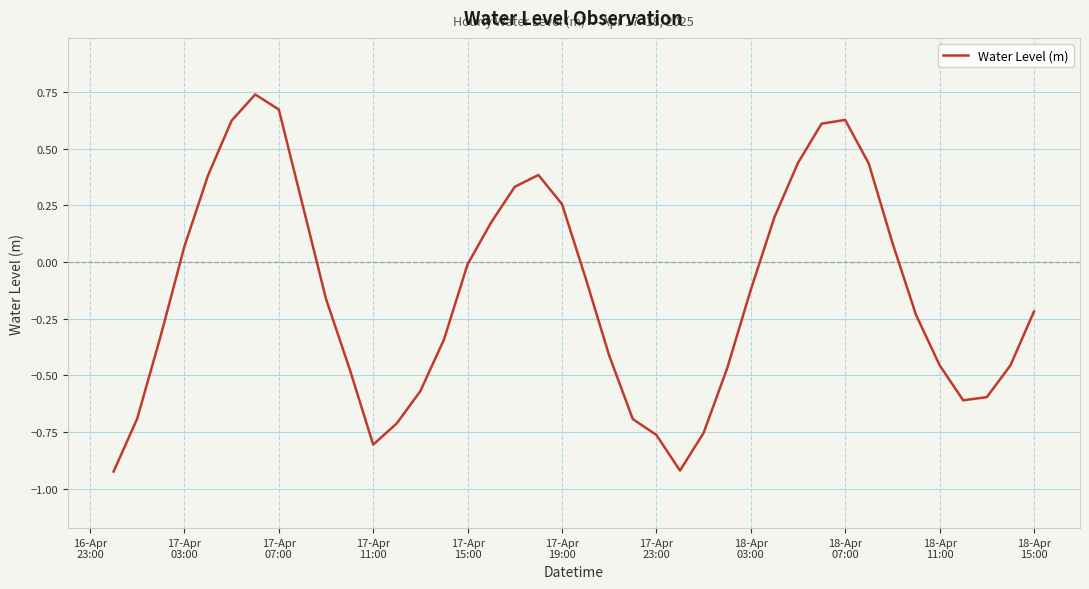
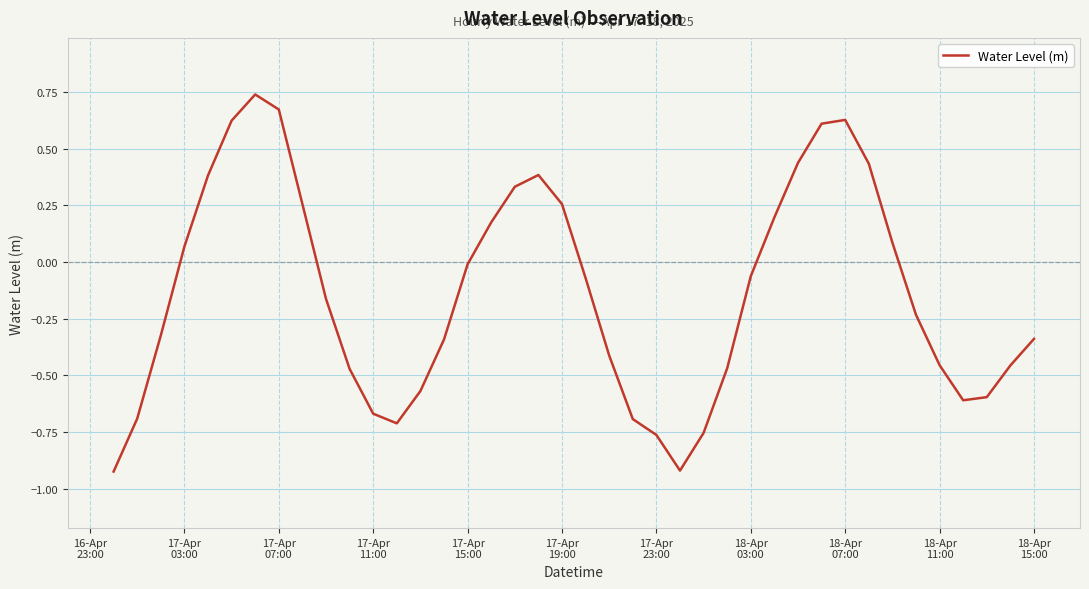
17-Apr 11:00: -0.81 -> -0.67
18-Apr 03:00: -0.12 -> -0.06
18-Apr 15:00: -0.22 -> -0.34
